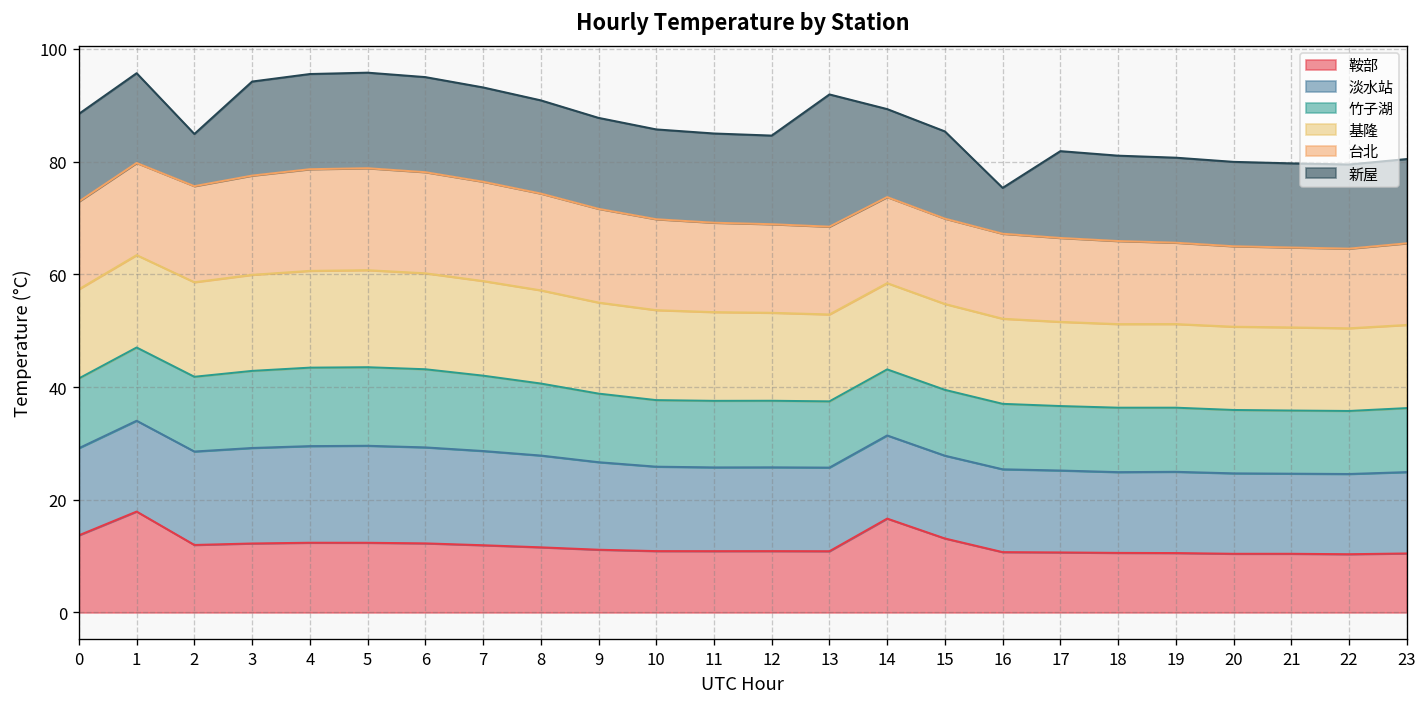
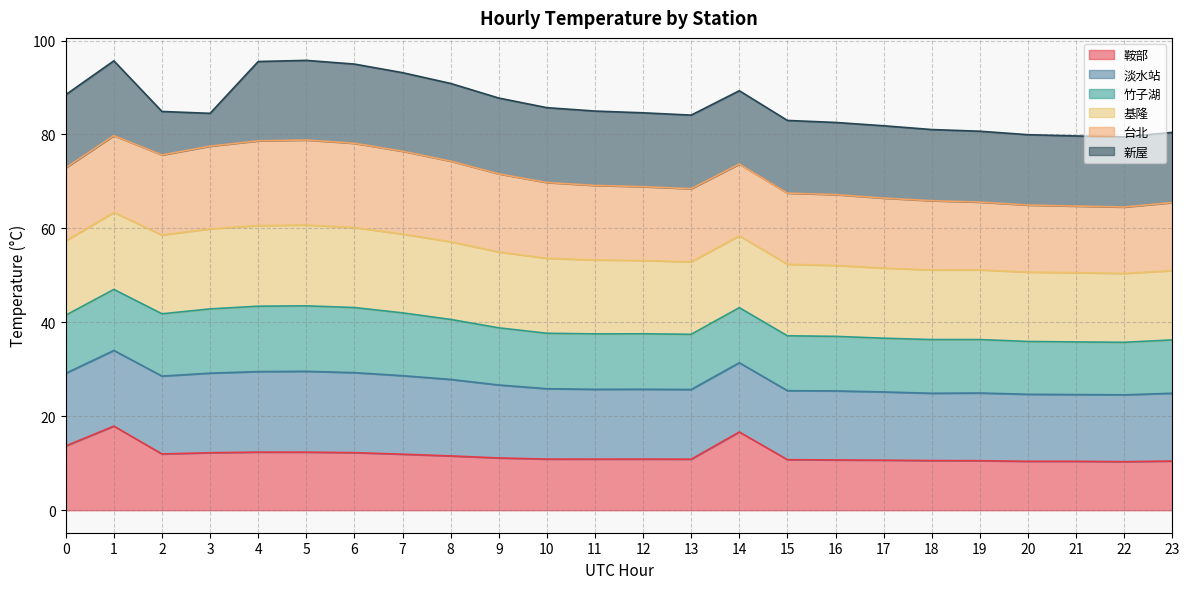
新屋, 3: 17 -> 7
新屋, 13: 23 -> 16
鞍部, 15: 13 -> 11
新屋, 16: 8 -> 15
